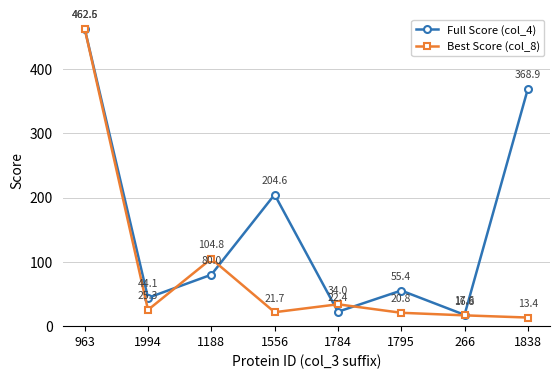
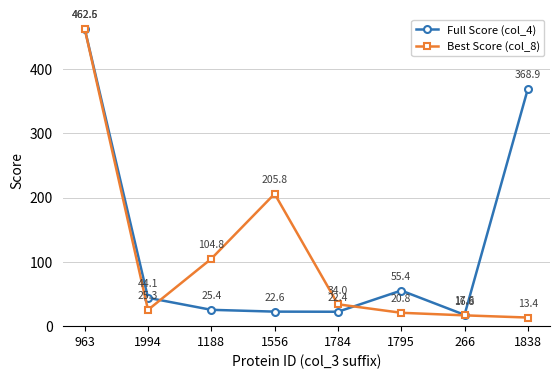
Full Score (col_4), 1188: 80.0 -> 25.4
Full Score (col_4), 1556: 204.6 -> 22.6
Best Score (col_8), 1556: 21.7 -> 205.8
